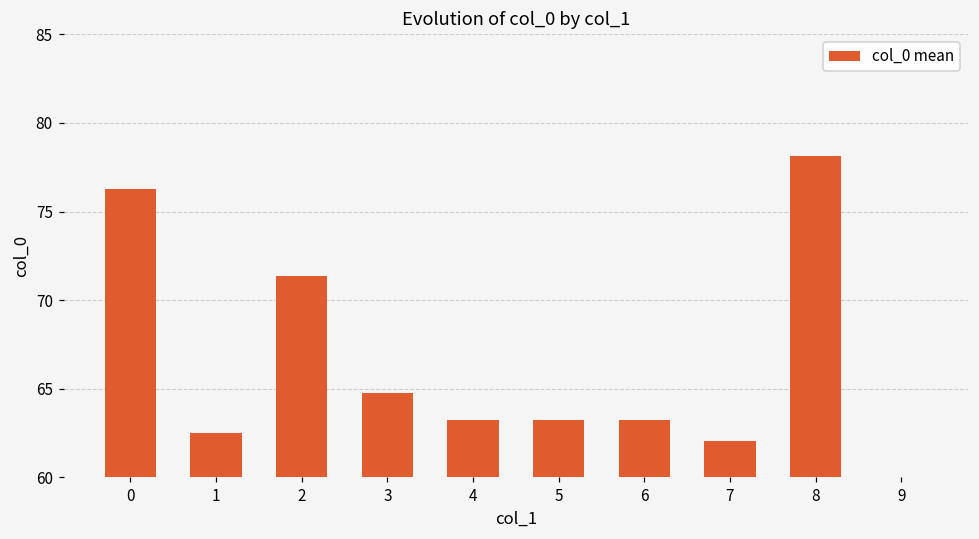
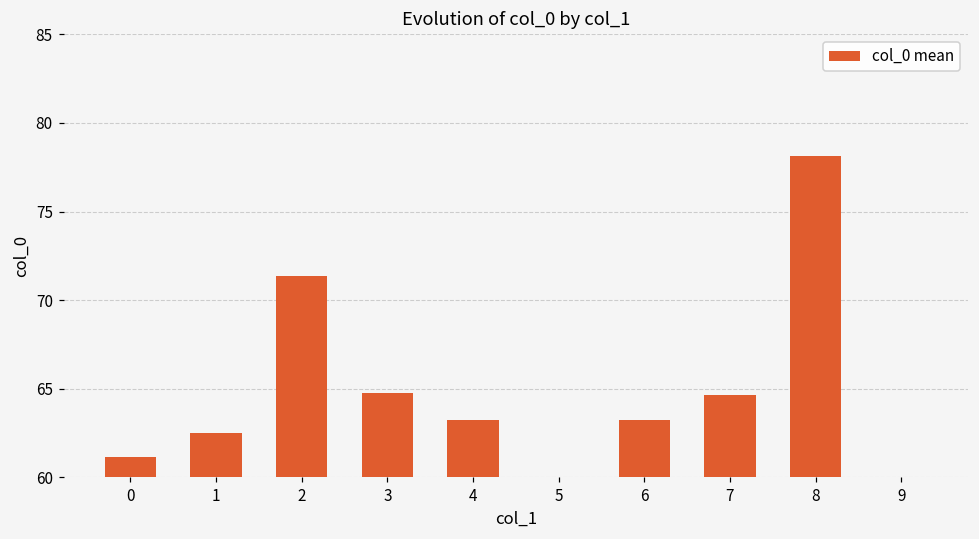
0: 76.3 -> 61.2
5: 63.2 -> 60.0
7: 62.0 -> 64.6
